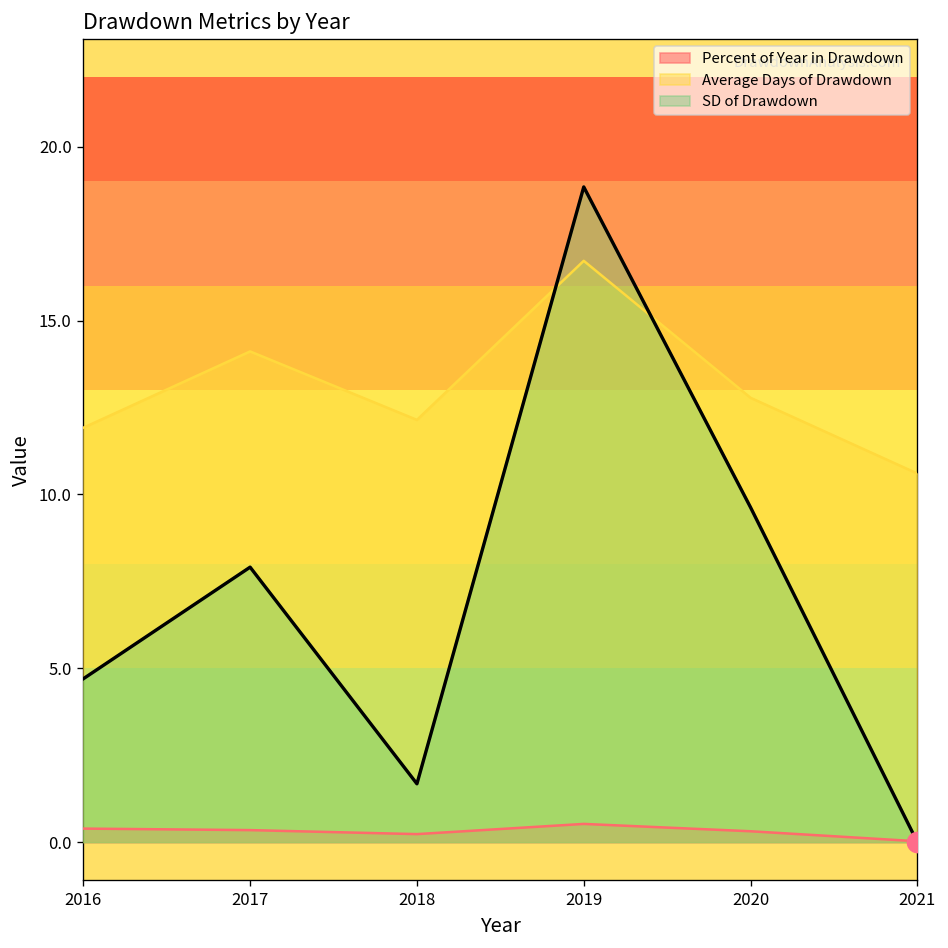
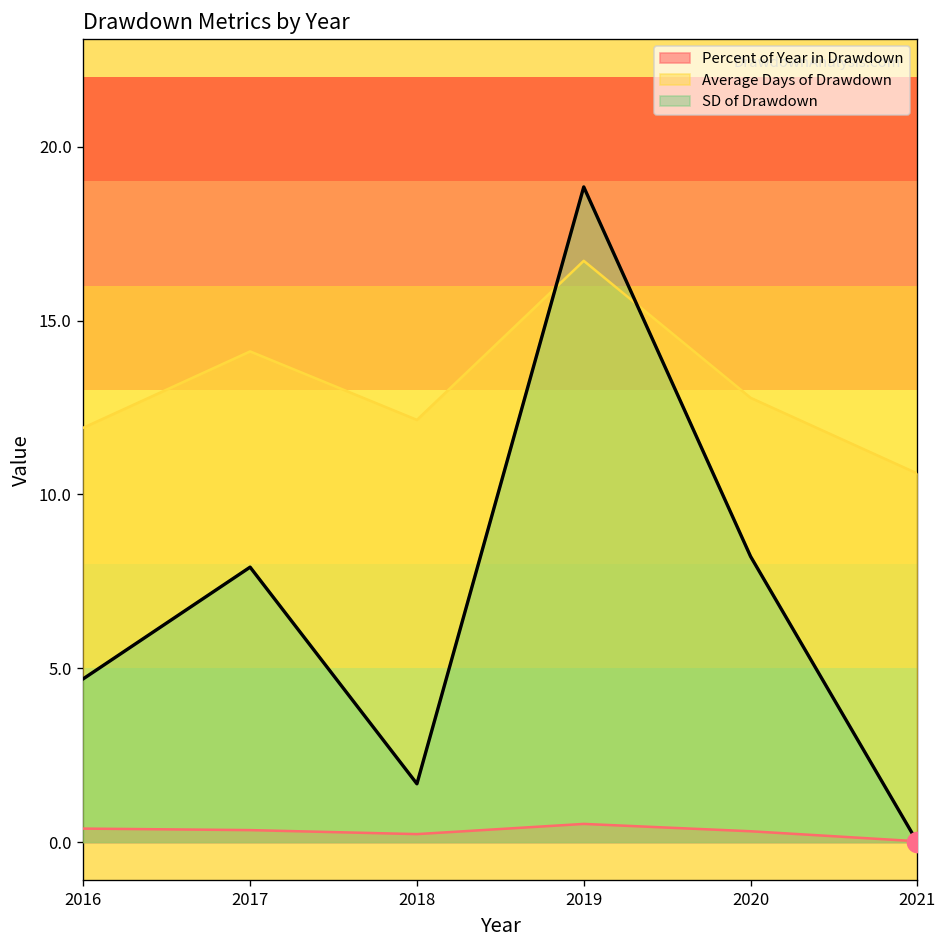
SD of Drawdown, 2020: 9.6 -> 8.2
